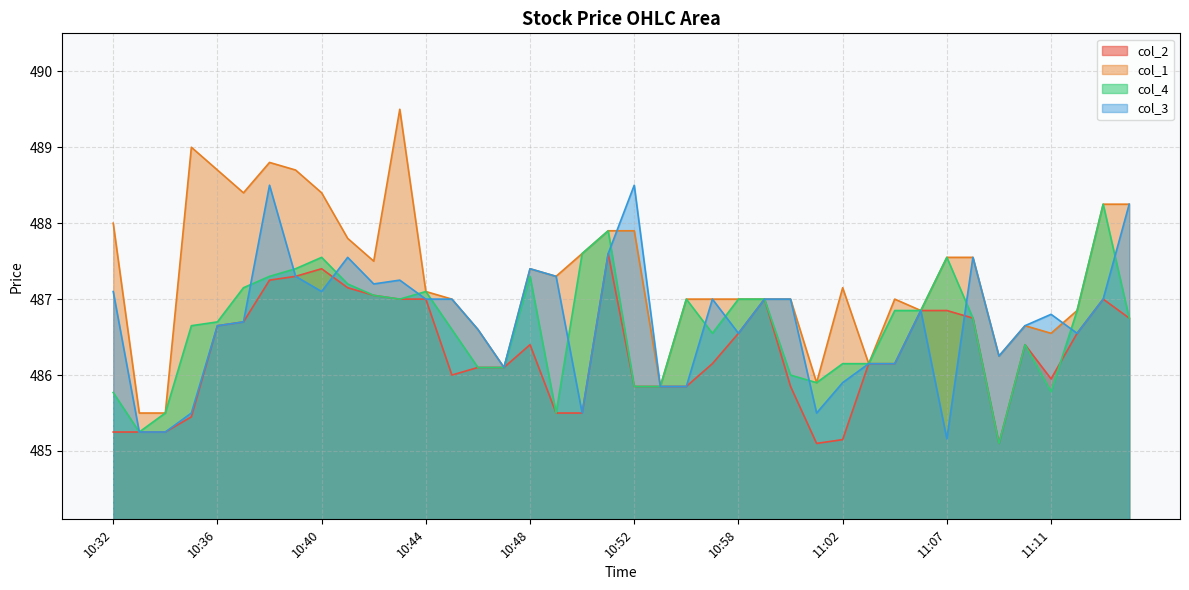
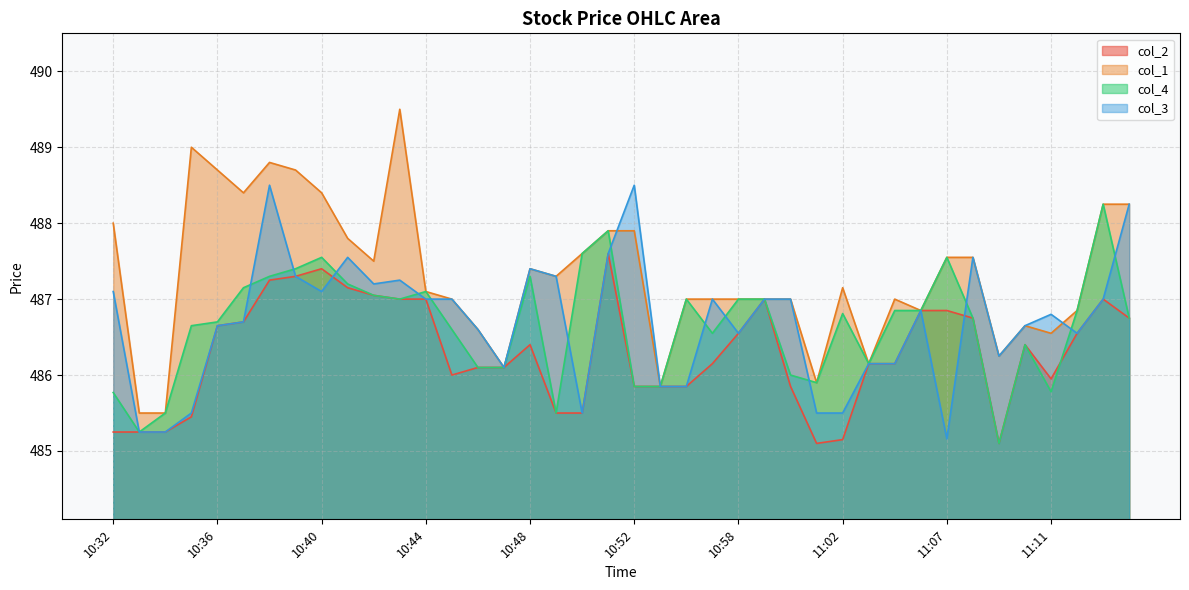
col_4, 11:02: 486.2 -> 486.8
col_3, 11:02: 485.9 -> 485.5
